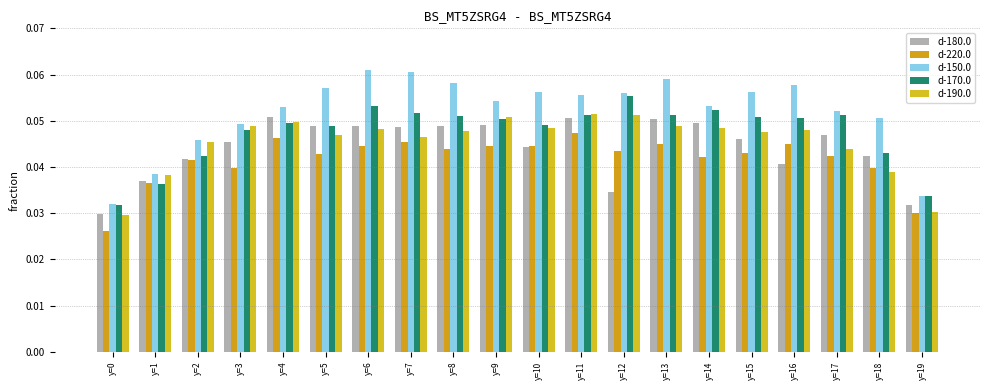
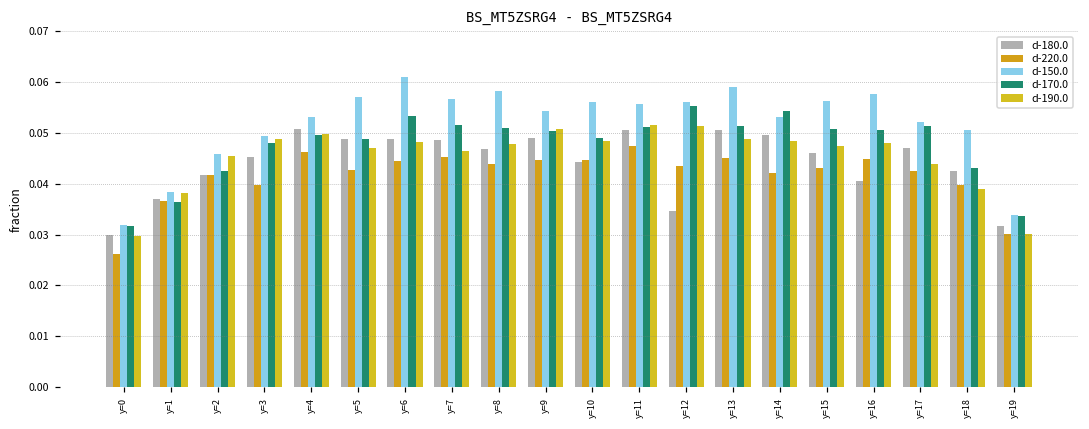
d-150.0, y=7: 0.060 -> 0.057
d-180.0, y=8: 0.049 -> 0.047
d-170.0, y=14: 0.052 -> 0.054
